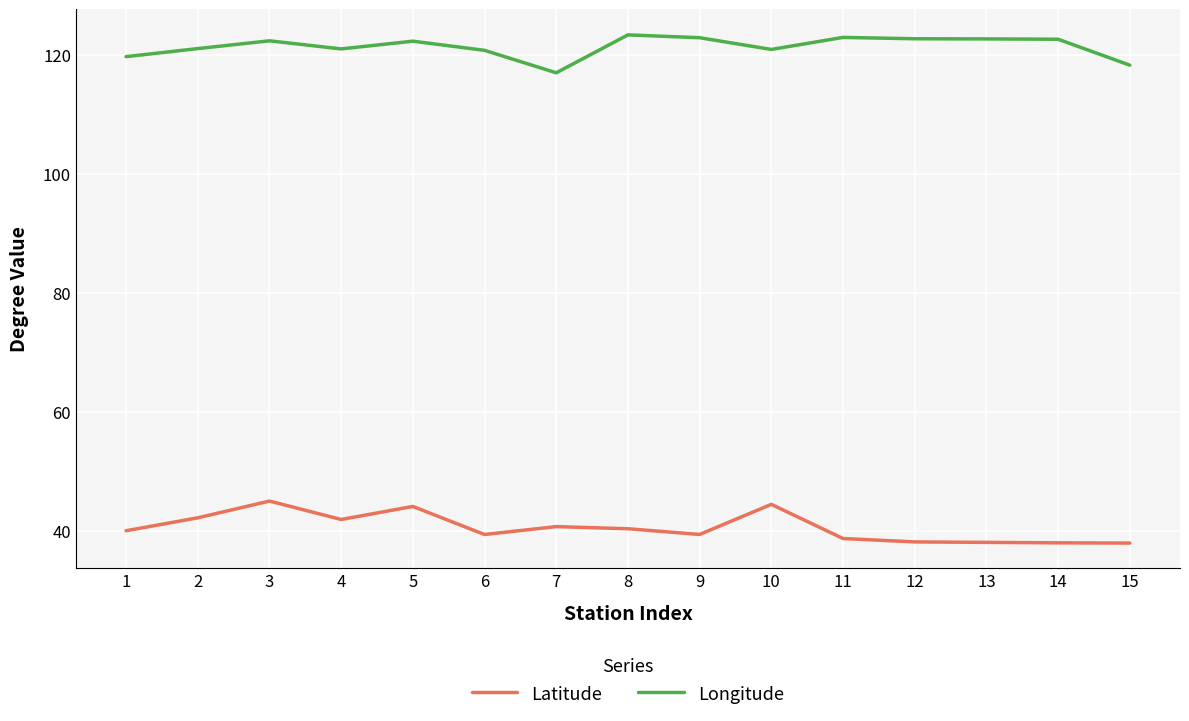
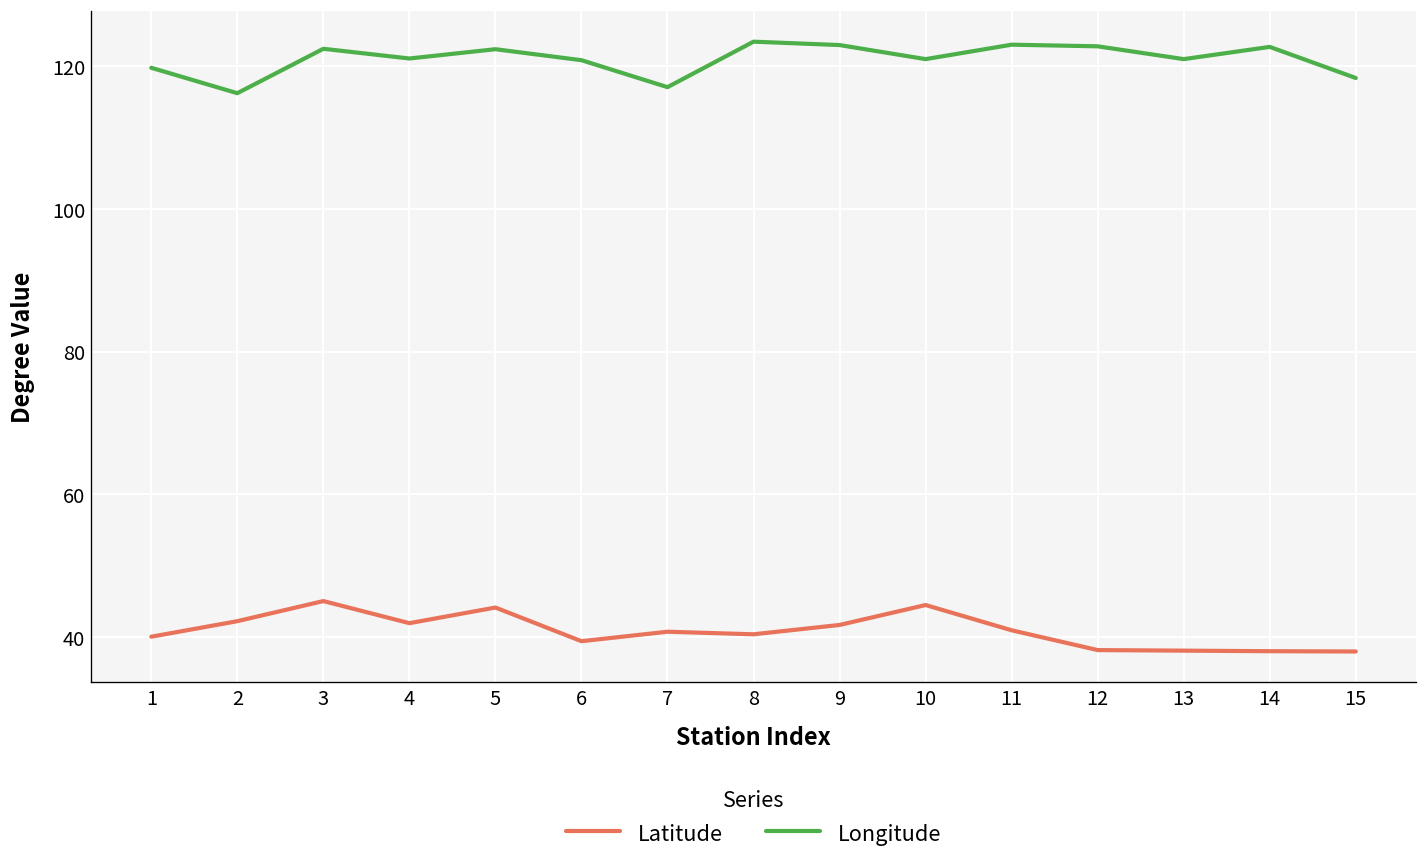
Longitude, 2: 121 -> 116
Latitude, 9: 39 -> 42
Latitude, 11: 39 -> 41
Longitude, 13: 123 -> 121
